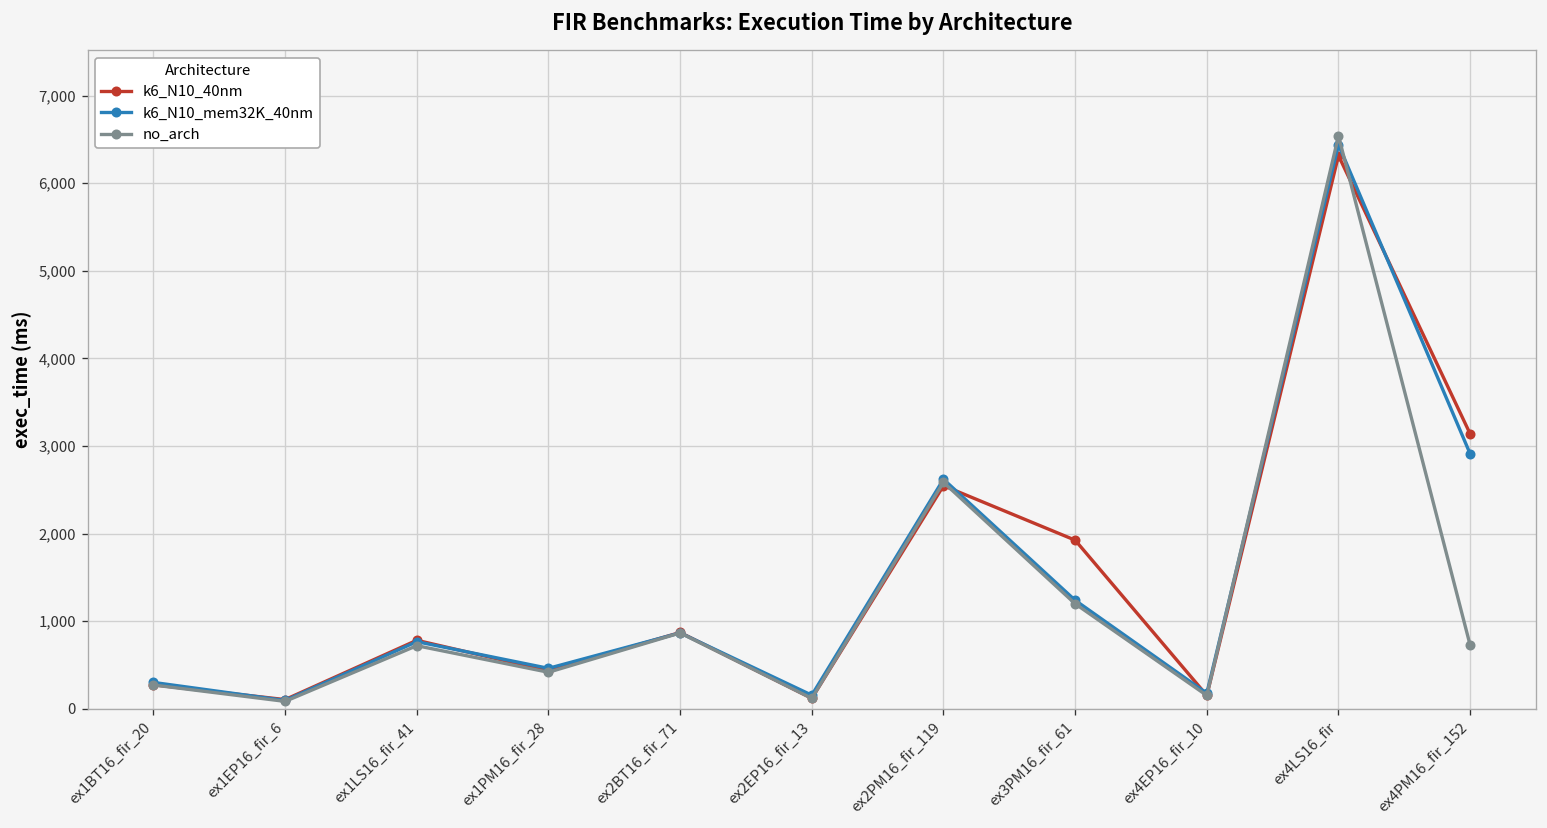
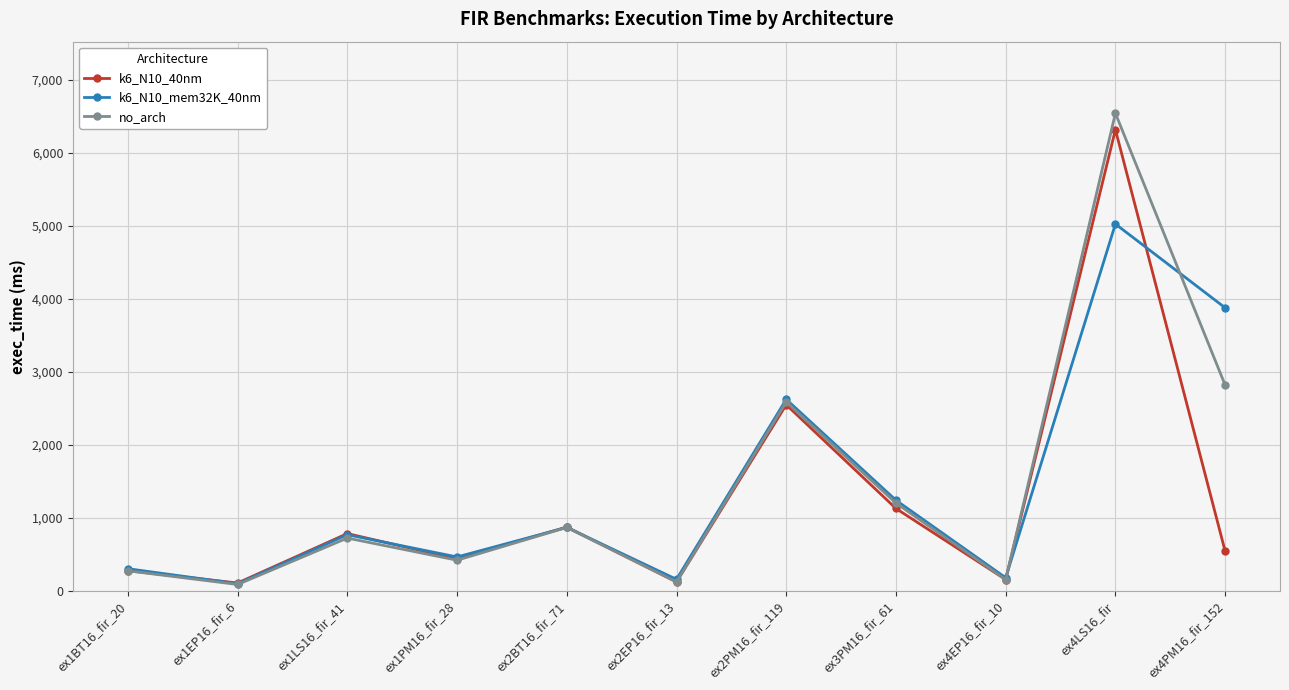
k6_N10_40nm, ex3PM16_fir_61: 1,900 -> 1,100
k6_N10_mem32K_40nm, ex4LS16_fir: 6,400 -> 5,000
k6_N10_40nm, ex4PM16_fir_152: 3,100 -> 500
k6_N10_mem32K_40nm, ex4PM16_fir_152: 2,900 -> 3,900
no_arch, ex4PM16_fir_152: 700 -> 2,800
